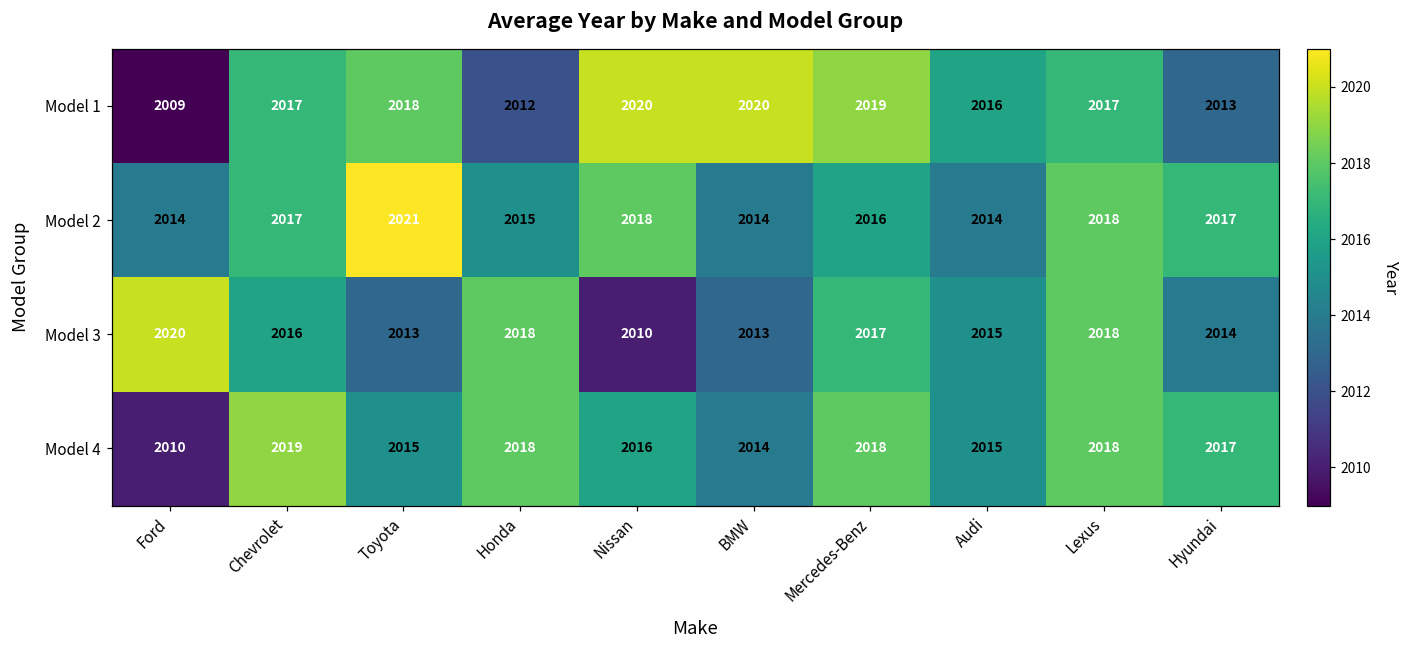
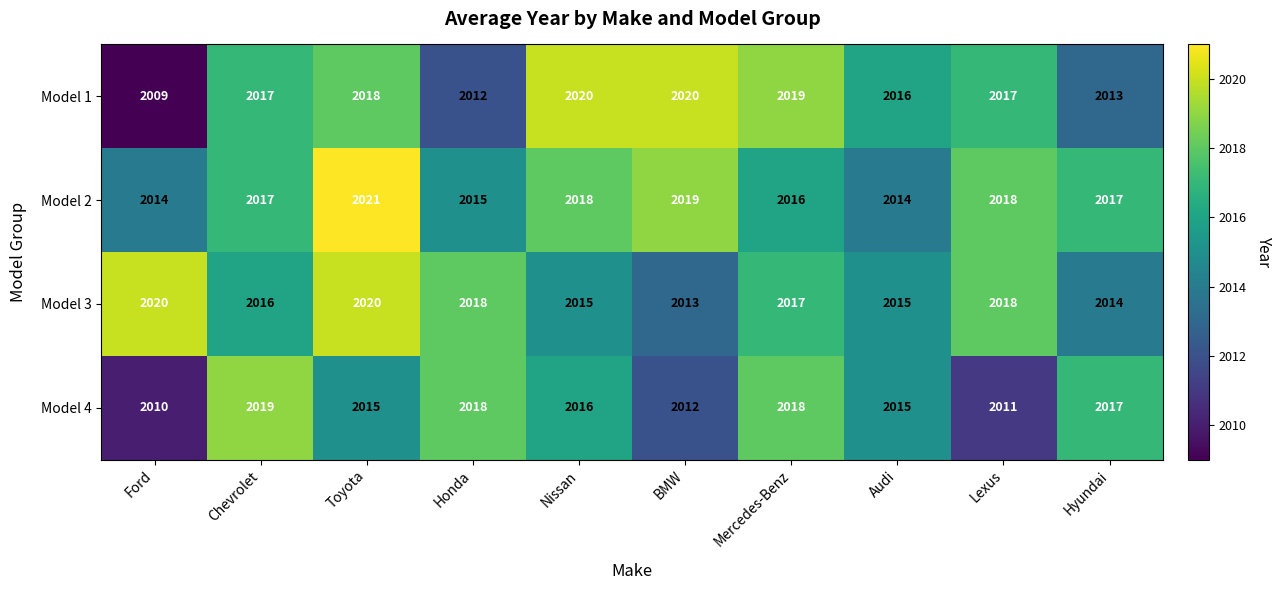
Model 2, BMW: 2014 -> 2019
Model 3, Toyota: 2013 -> 2020
Model 3, Nissan: 2010 -> 2015
Model 4, BMW: 2014 -> 2012
Model 4, Lexus: 2018 -> 2011
